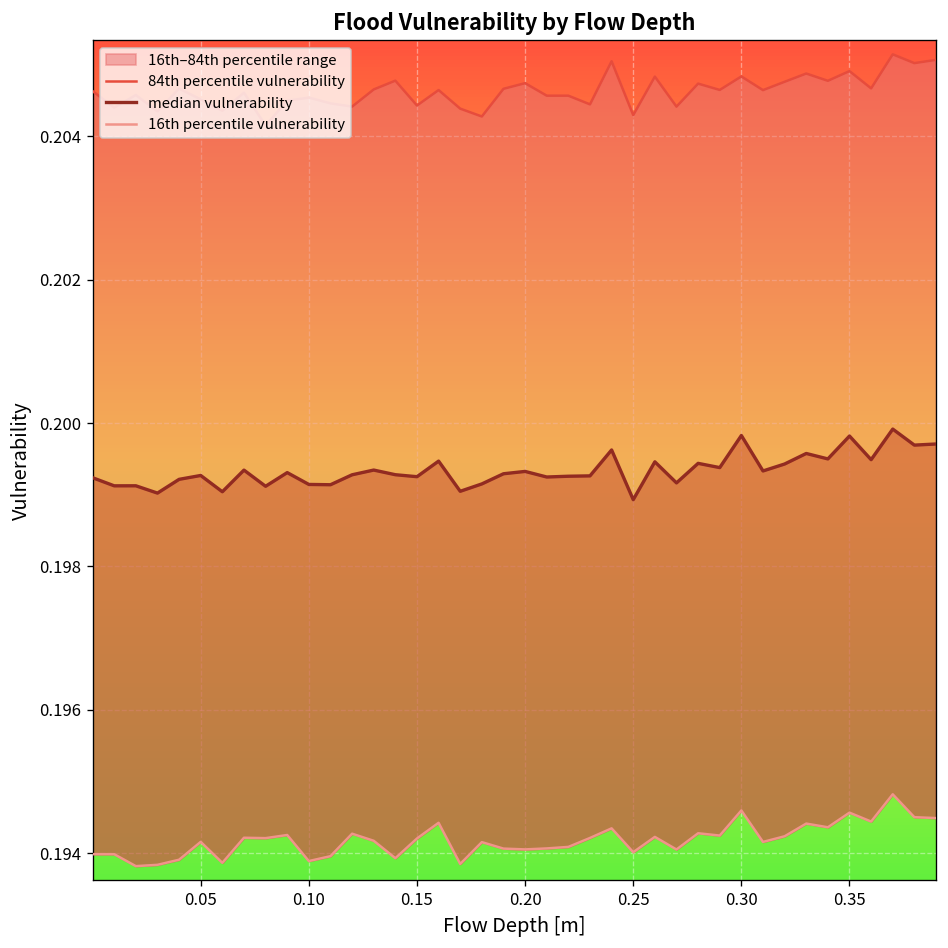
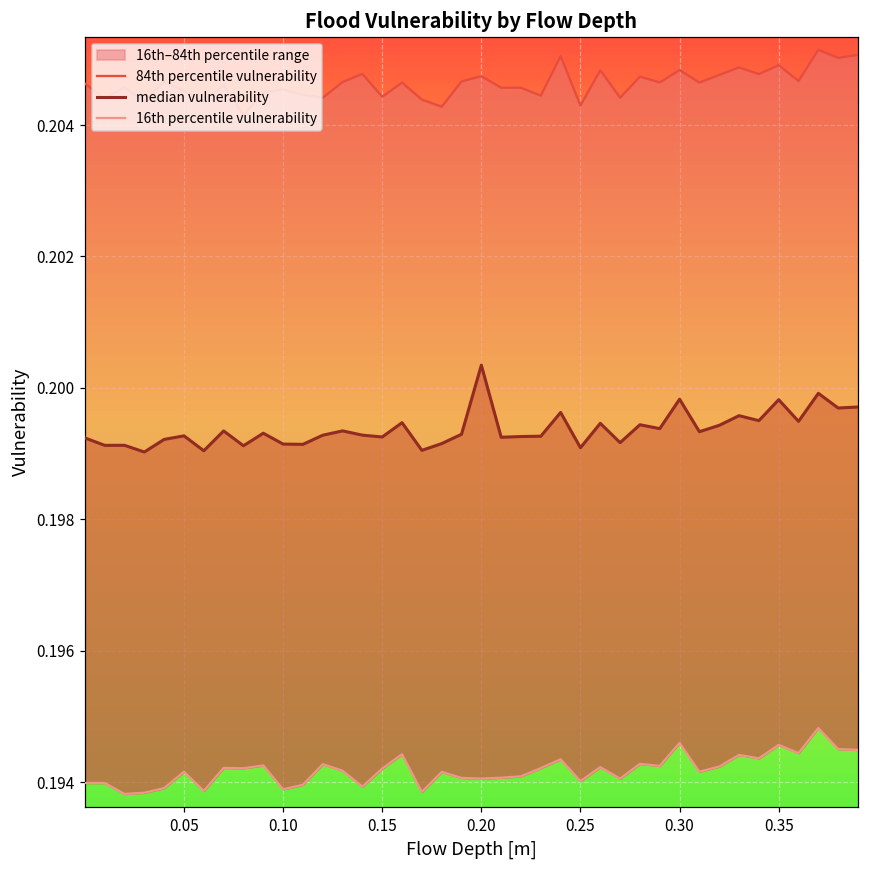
median vulnerability, 0.20: 0.1993 -> 0.2003
median vulnerability, 0.25: 0.1989 -> 0.1991
